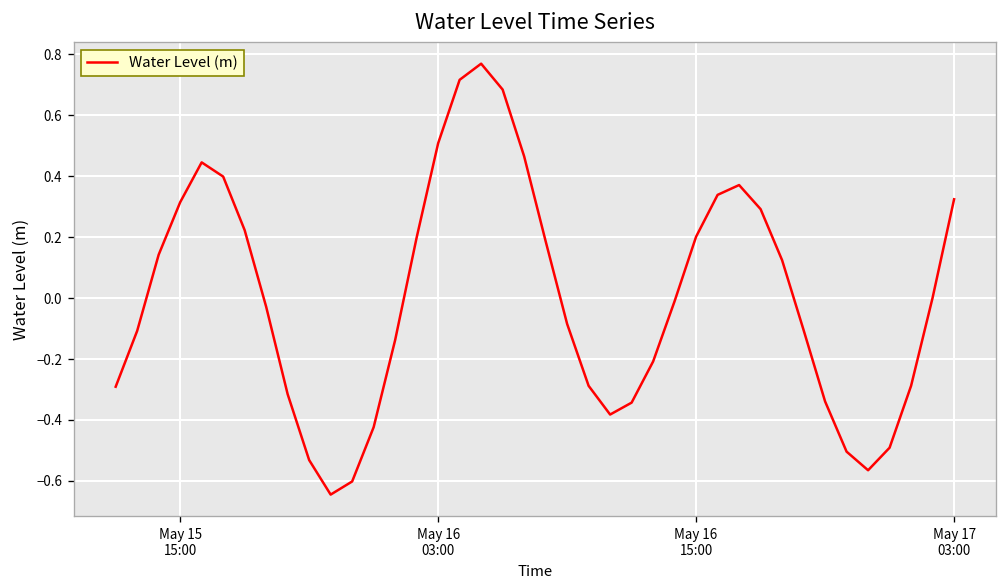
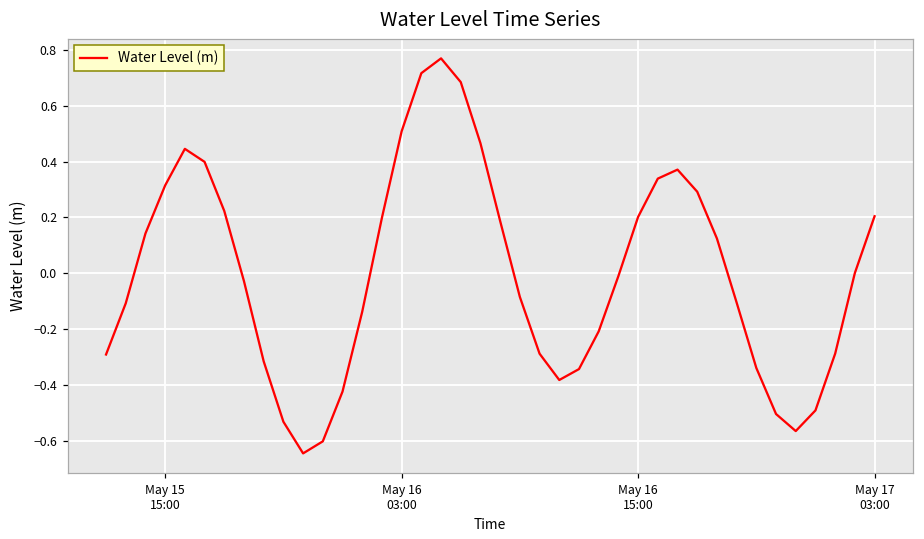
May 17 03:00: 0.32 -> 0.20
